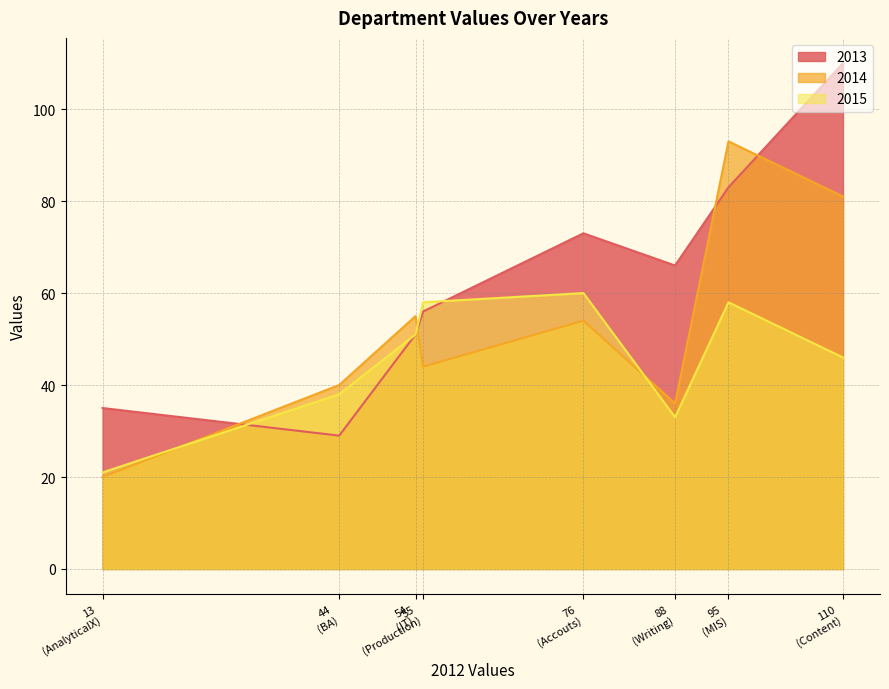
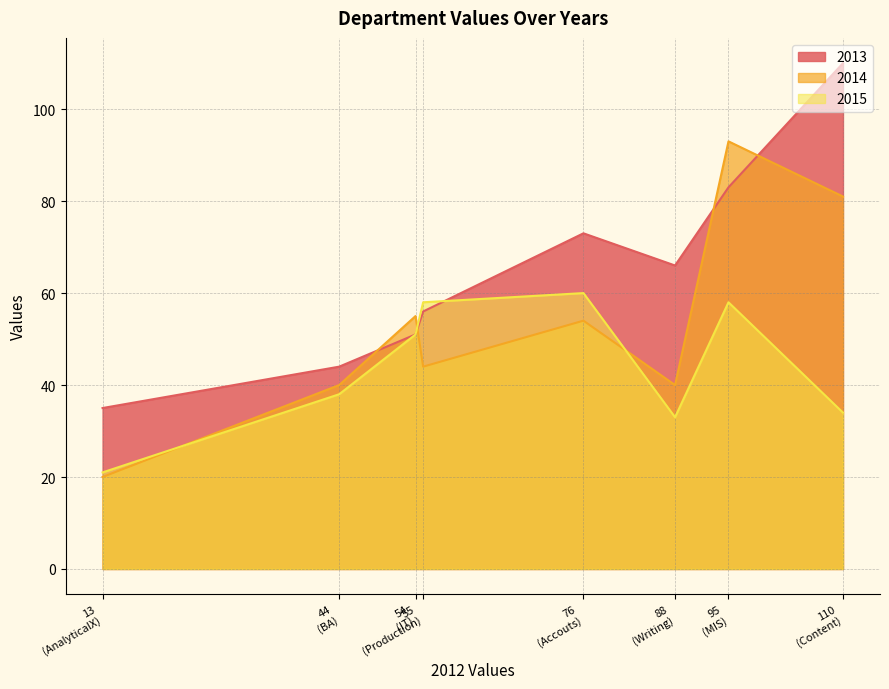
2013, 44 (BA): 29 -> 44
2014, 88 (Writing): 36 -> 40
2015, 110 (Content): 46 -> 34
